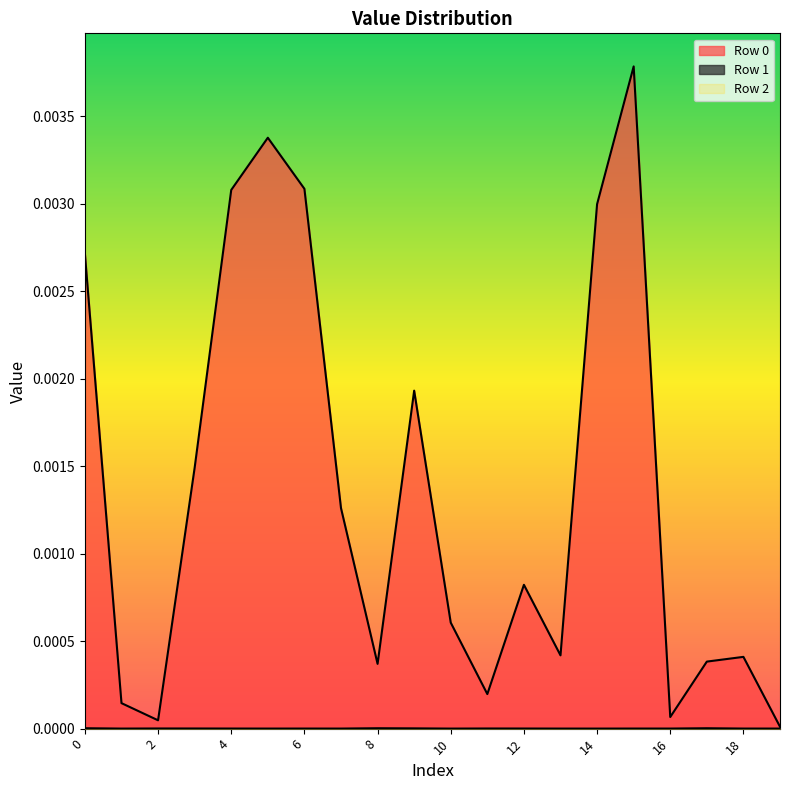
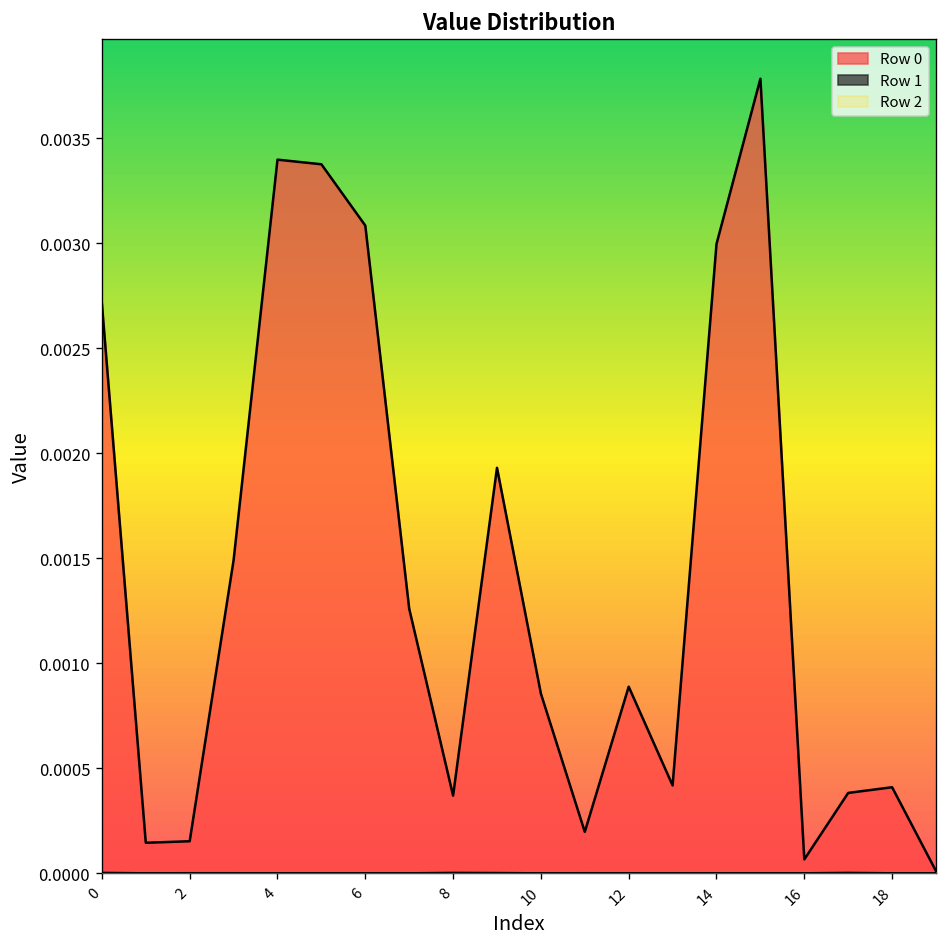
Row 0, 2: 0.00005 -> 0.00015
Row 0, 4: 0.00308 -> 0.00340
Row 0, 10: 0.00061 -> 0.00086
Row 0, 12: 0.00082 -> 0.00089
